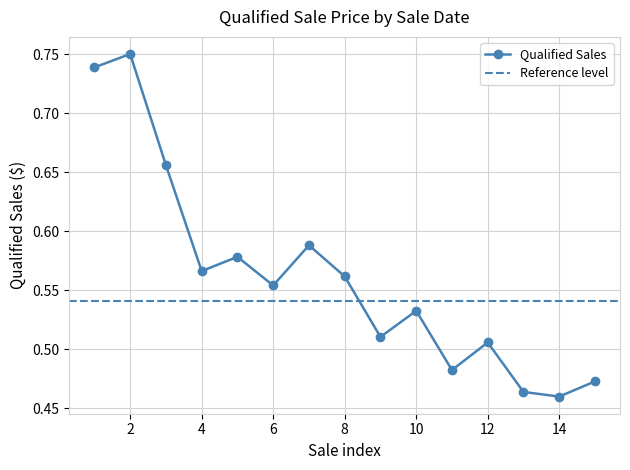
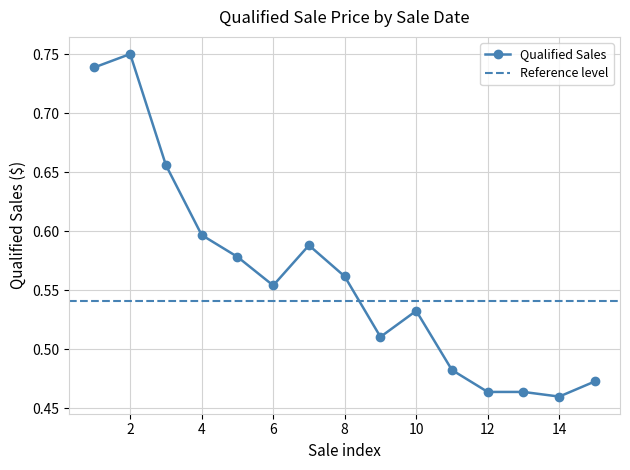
4: 0.566 -> 0.597
12: 0.506 -> 0.464
